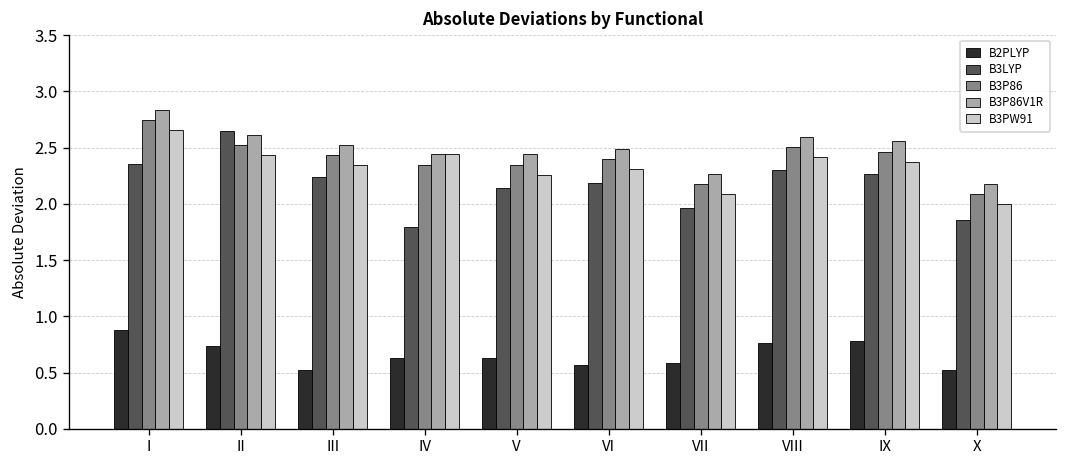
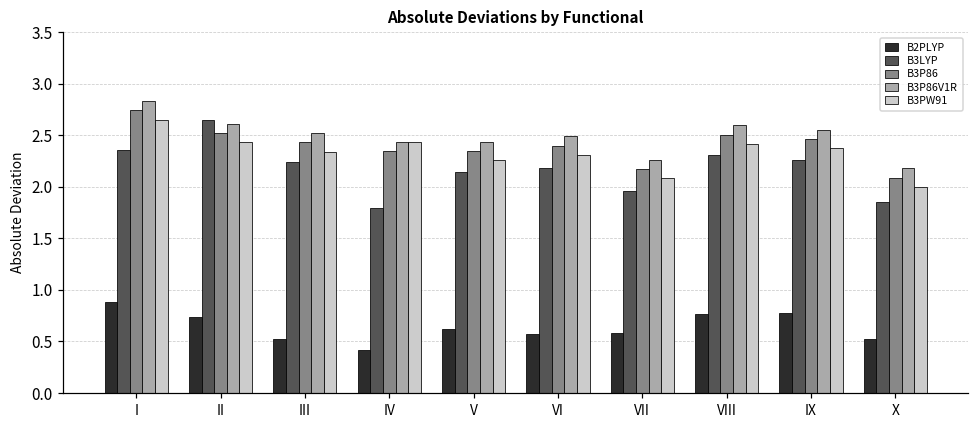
B2PLYP, IV: 0.6 -> 0.4
